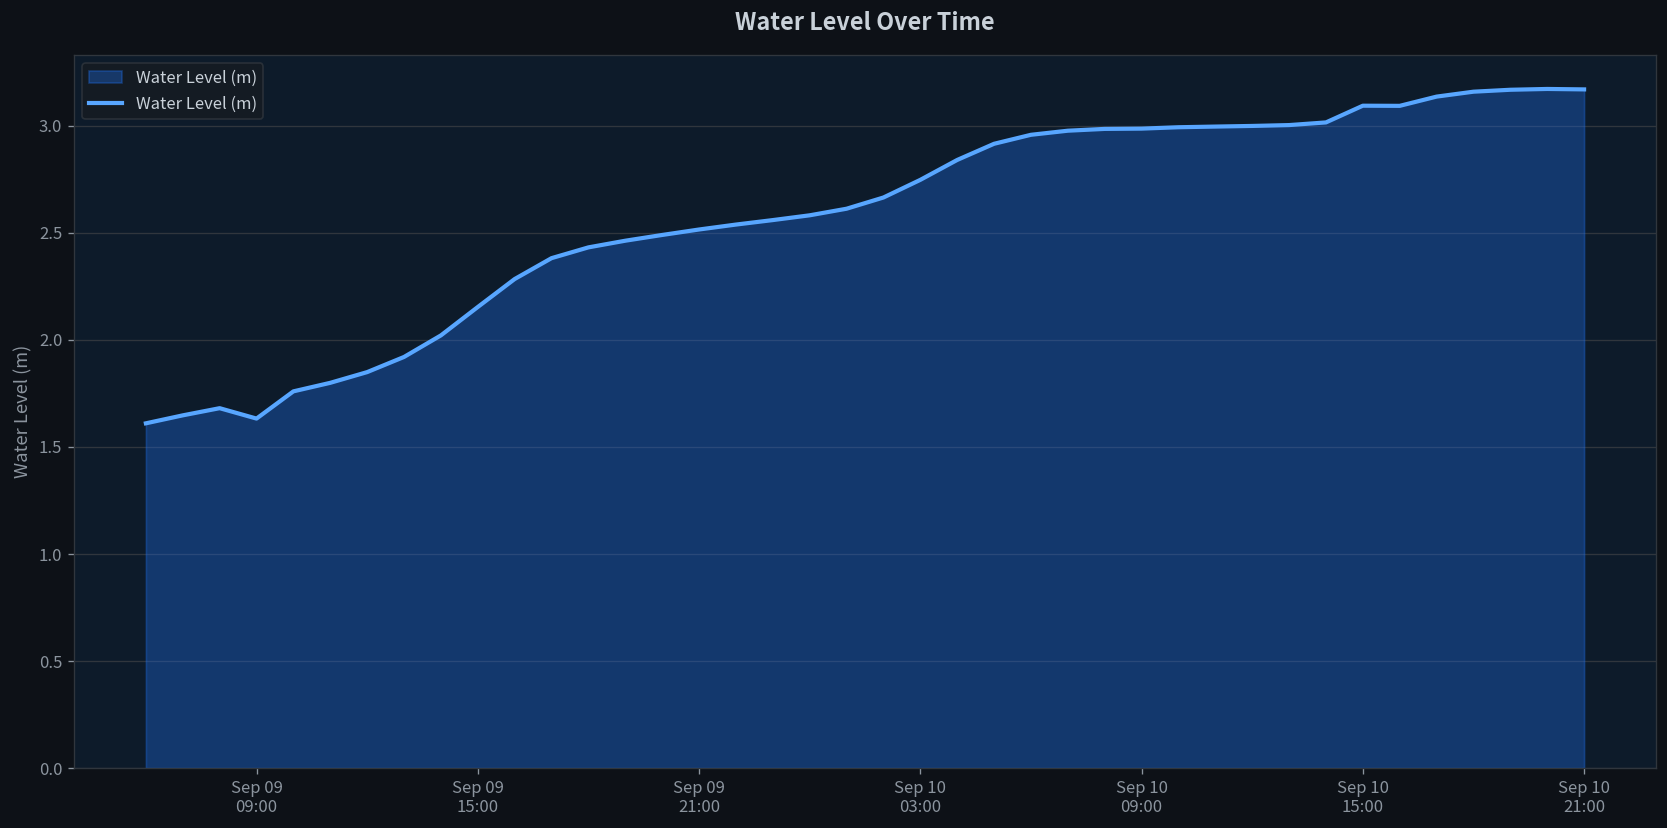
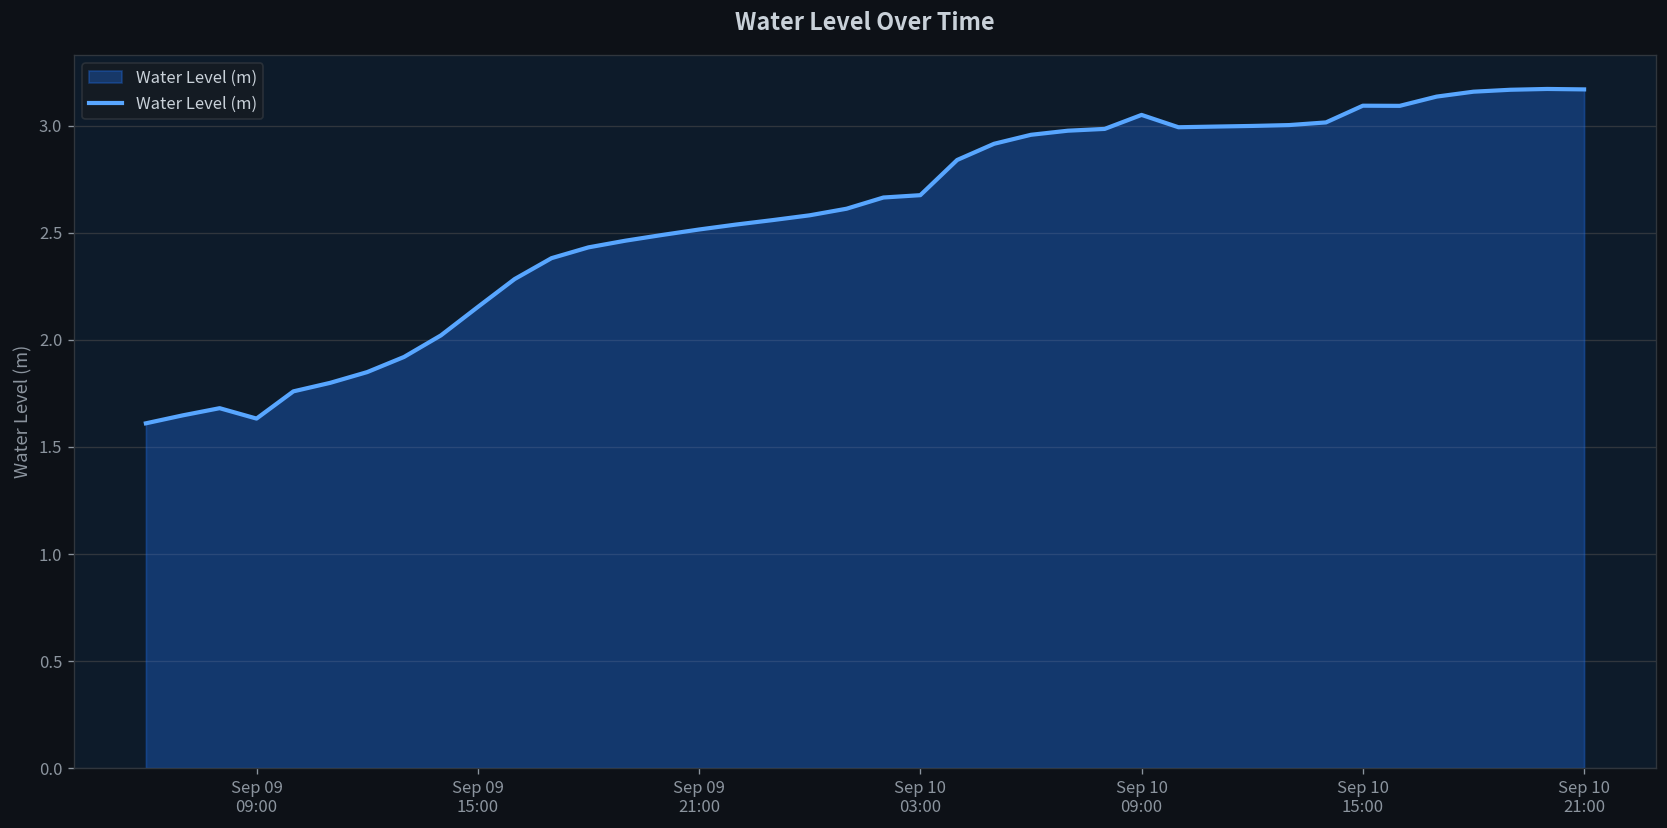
Sep 10 03:00: 2.75 -> 2.68
Sep 10 09:00: 2.99 -> 3.05
